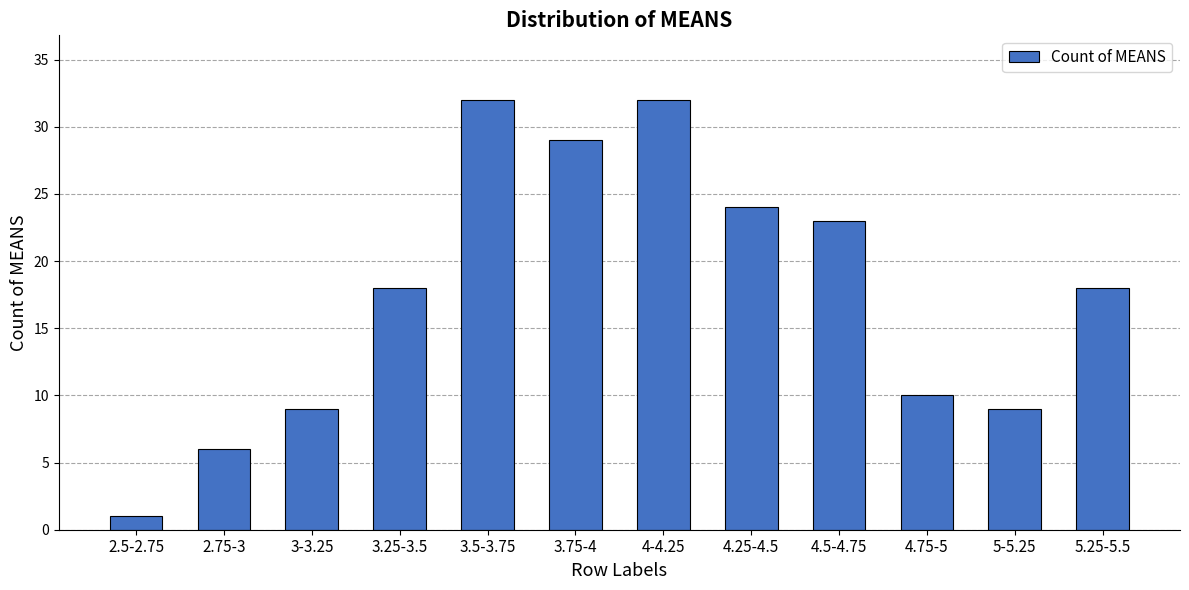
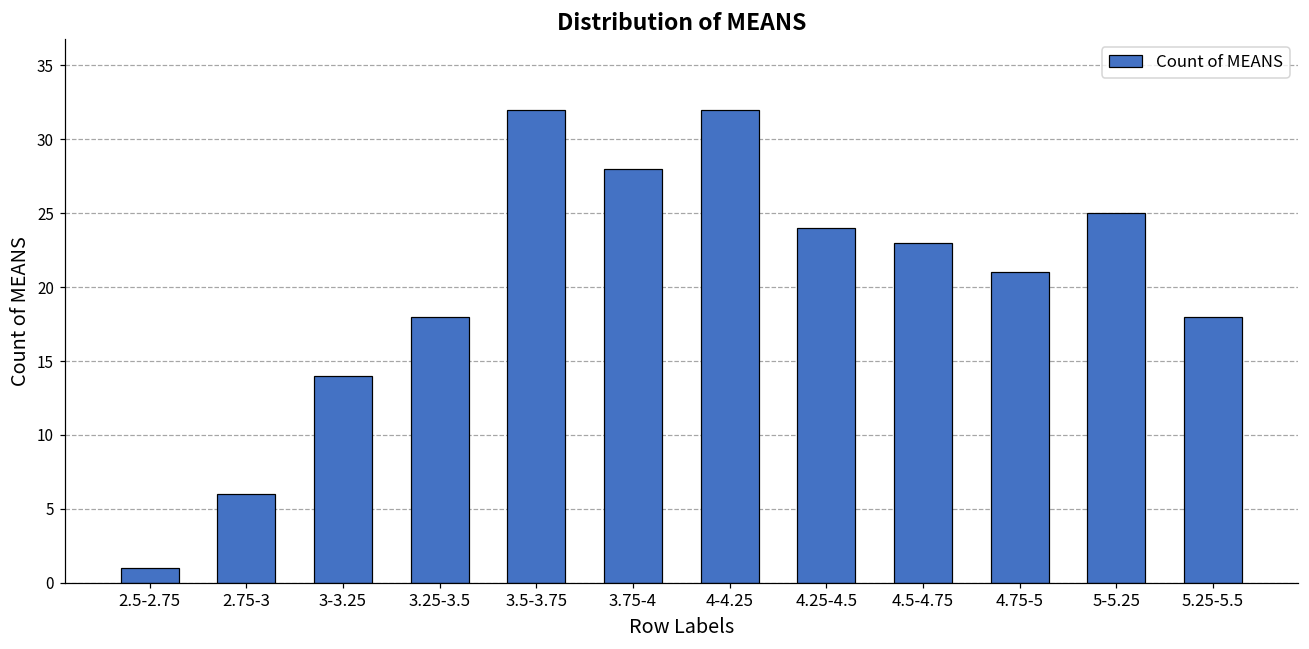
3-3.25: 9 -> 14
3.75-4: 29 -> 28
4.75-5: 10 -> 21
5-5.25: 9 -> 25
